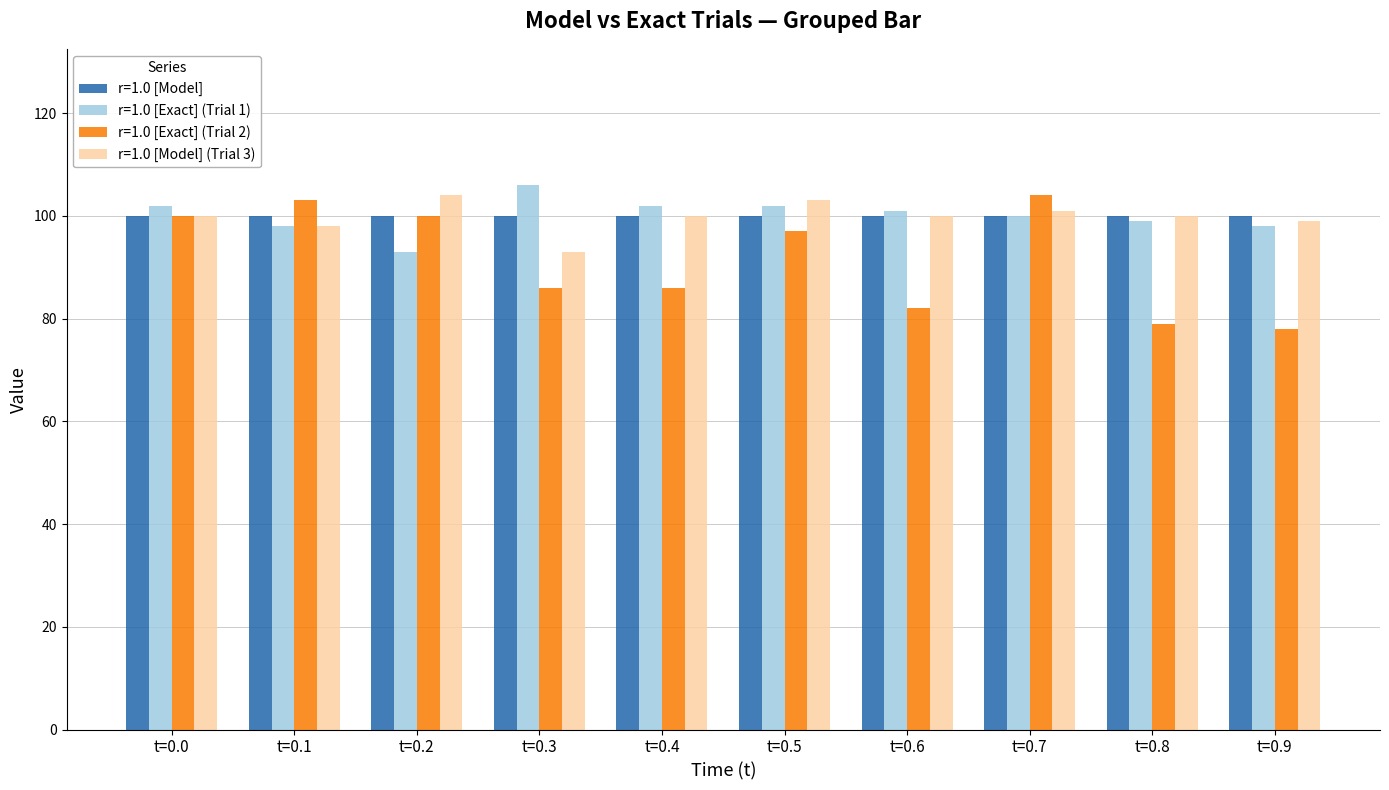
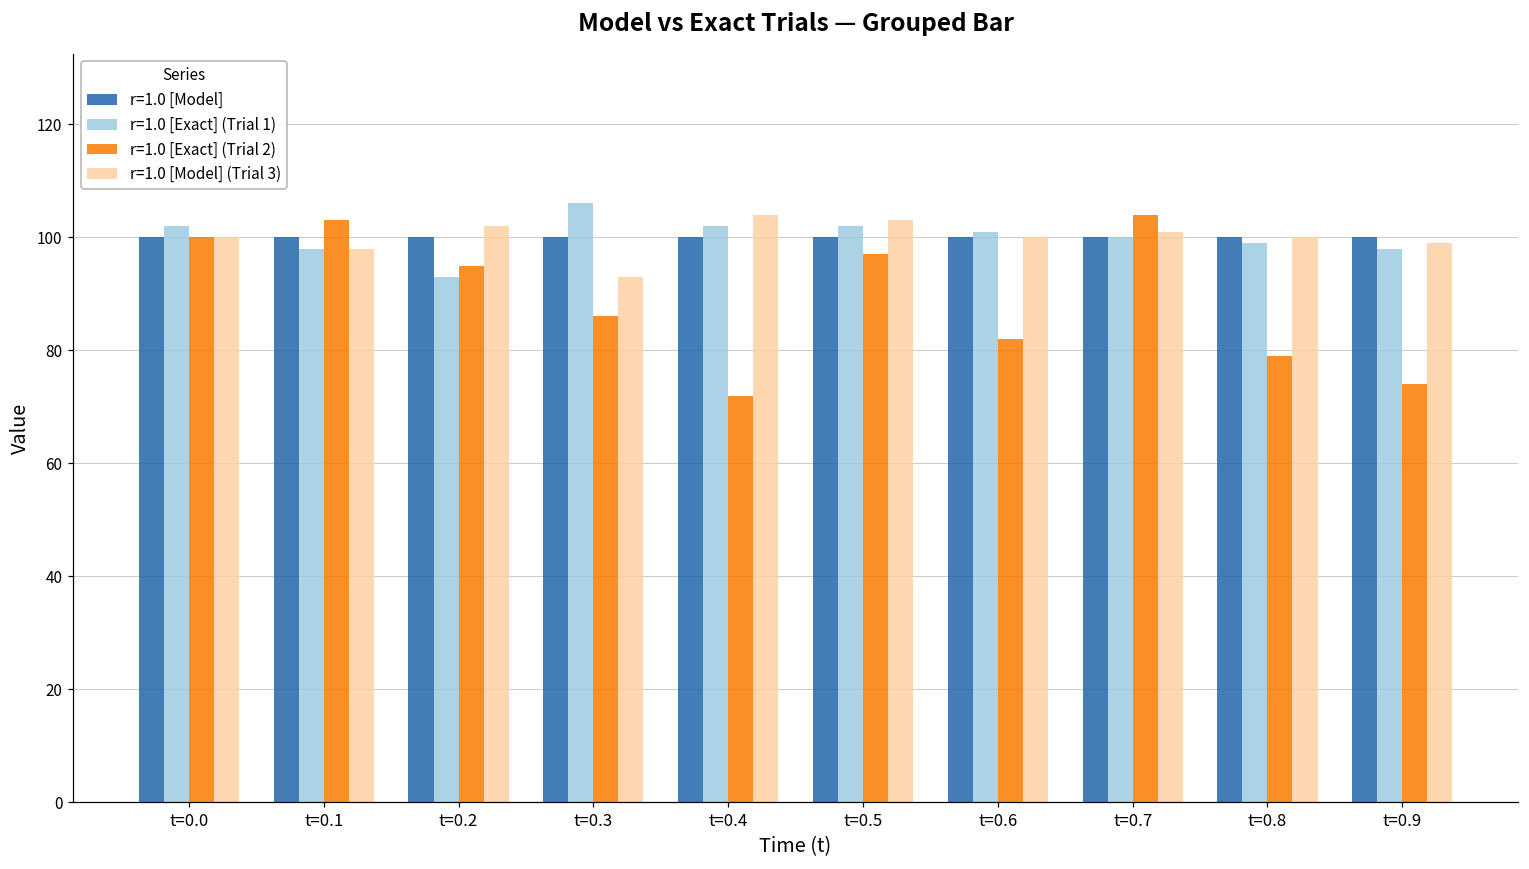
r=1.0 [Exact] (Trial 2), t=0.2: 100 -> 95
r=1.0 [Model] (Trial 3), t=0.2: 104 -> 102
r=1.0 [Exact] (Trial 2), t=0.4: 86 -> 72
r=1.0 [Model] (Trial 3), t=0.4: 100 -> 104
r=1.0 [Exact] (Trial 2), t=0.9: 78 -> 74
